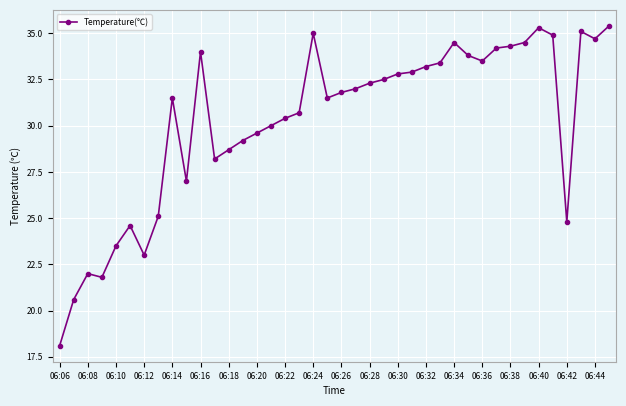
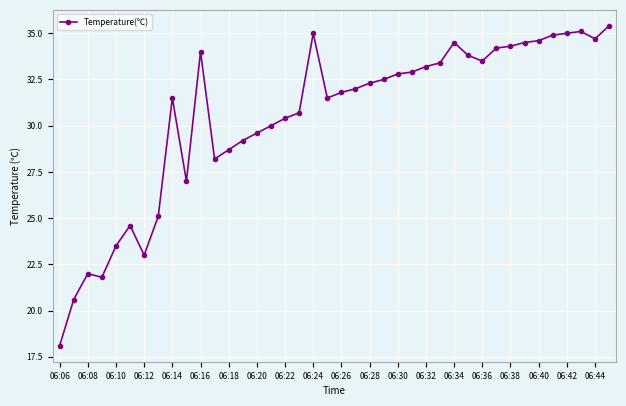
06:40: 35.3 -> 34.6
06:42: 24.8 -> 35.0
